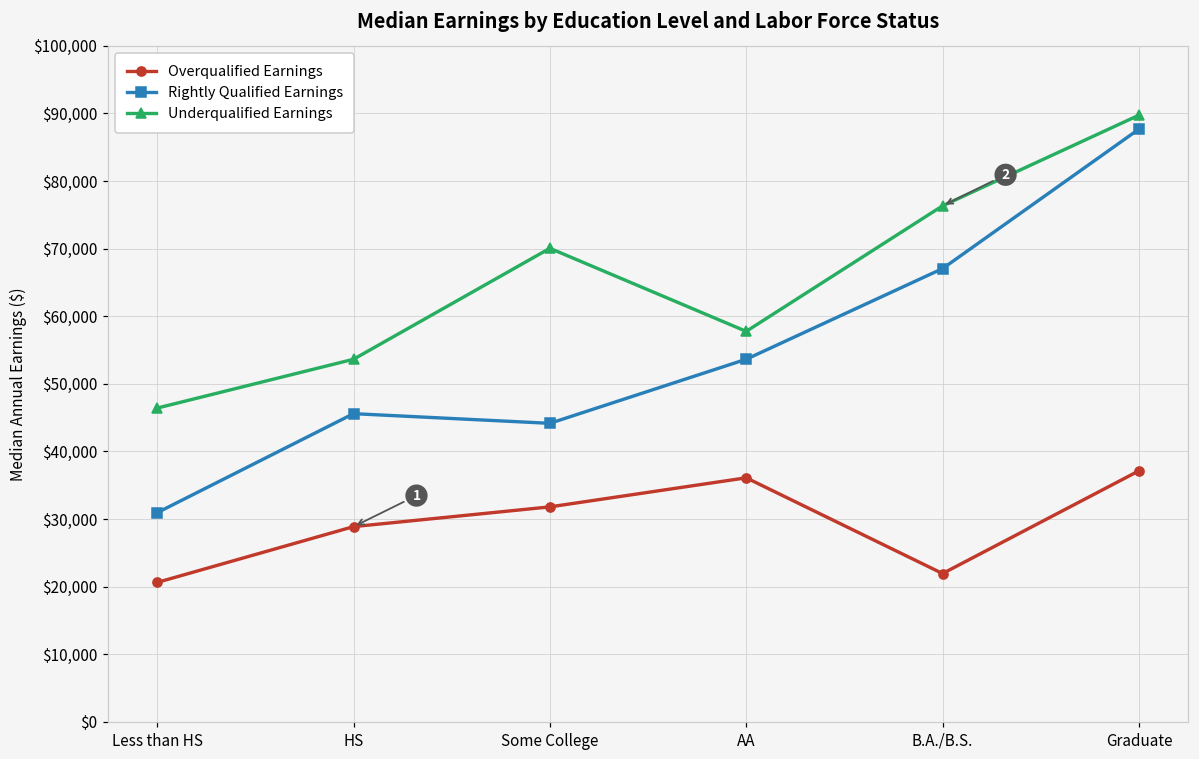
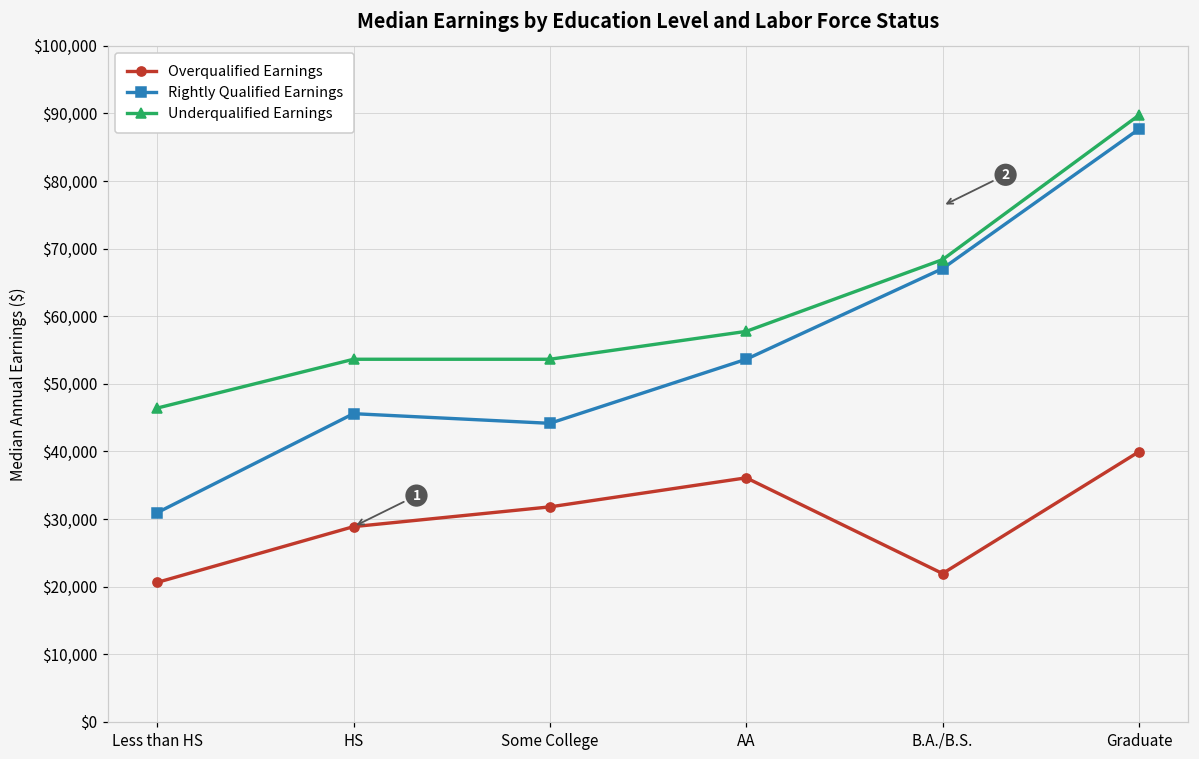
Underqualified Earnings, Some College: $70,000 -> $54,000
Underqualified Earnings, B.A./B.S.: $76,000 -> $68,000
Overqualified Earnings, Graduate: $37,000 -> $40,000
